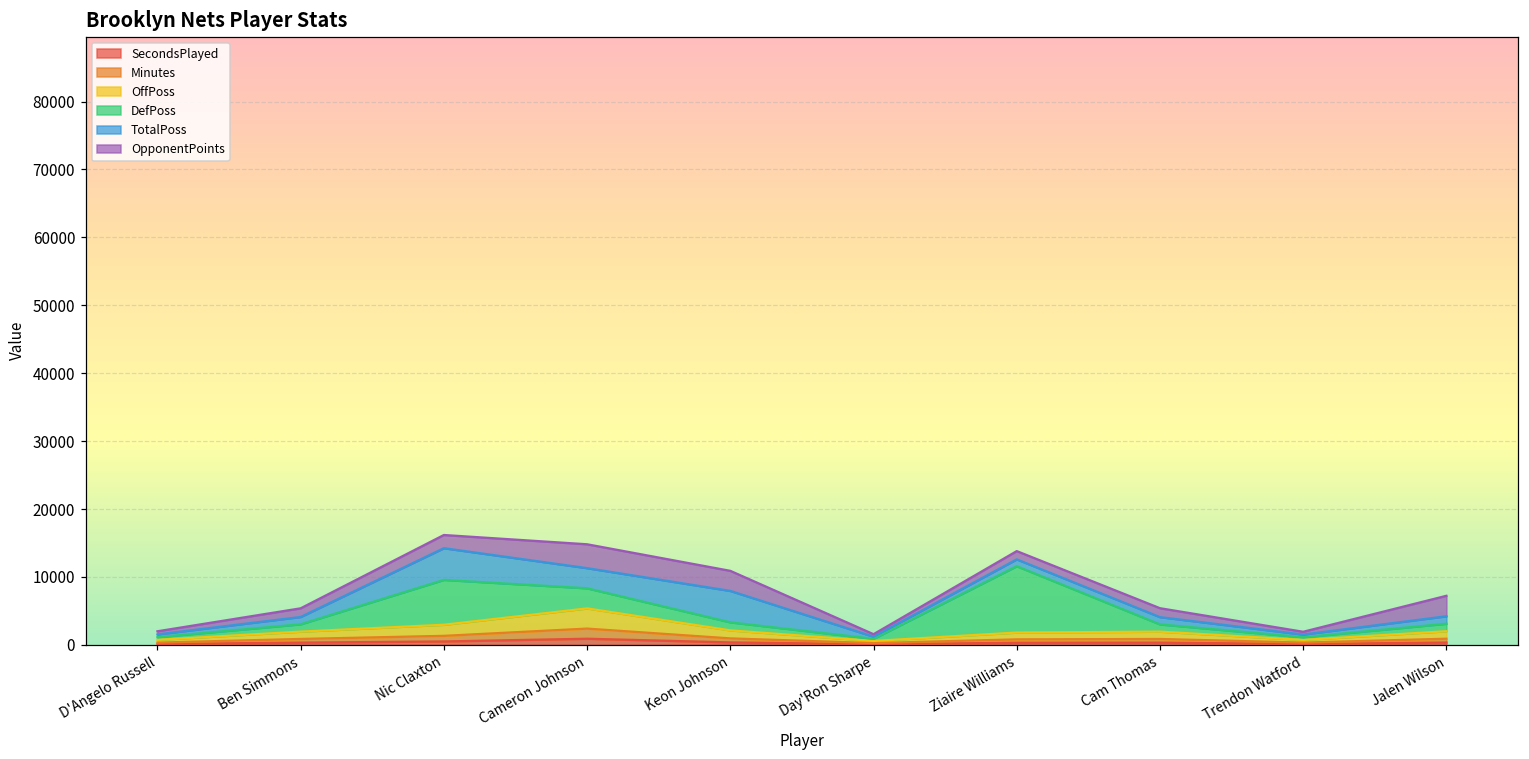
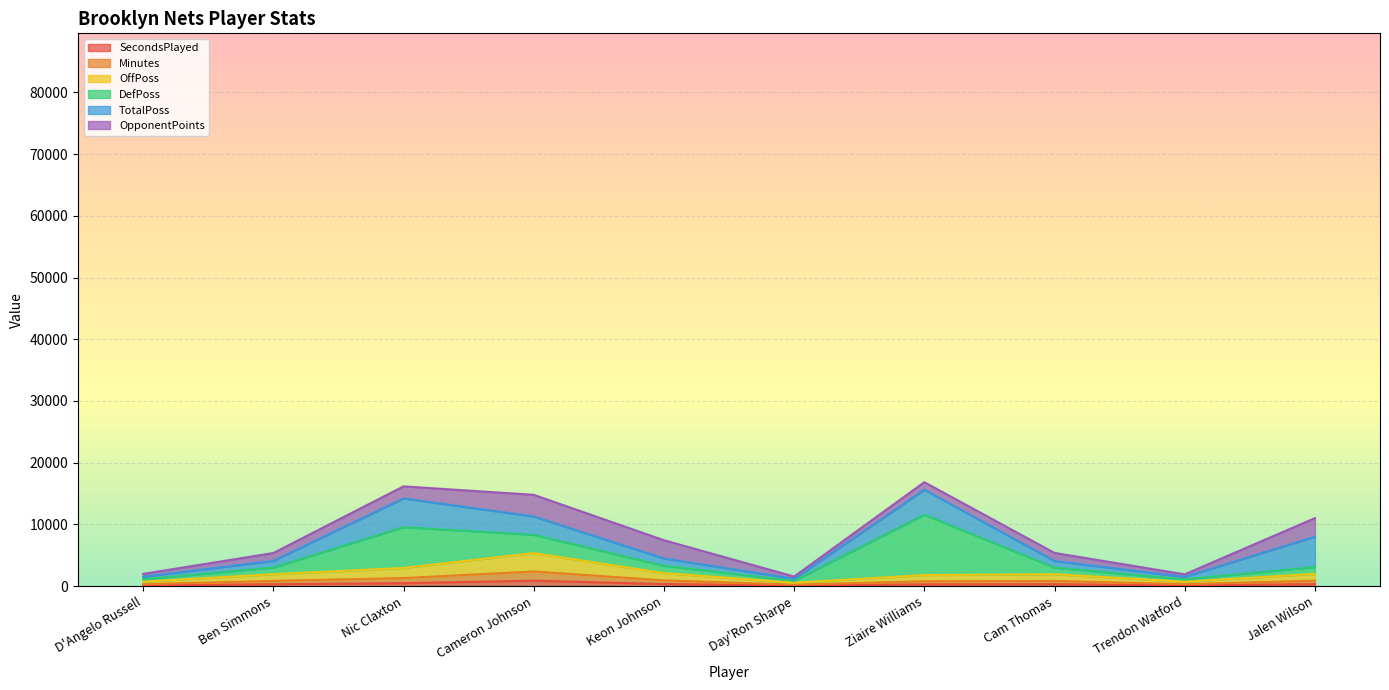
TotalPoss, Keon Johnson: 5000 -> 1000
TotalPoss, Ziaire Williams: 1000 -> 4000
TotalPoss, Jalen Wilson: 1000 -> 5000
